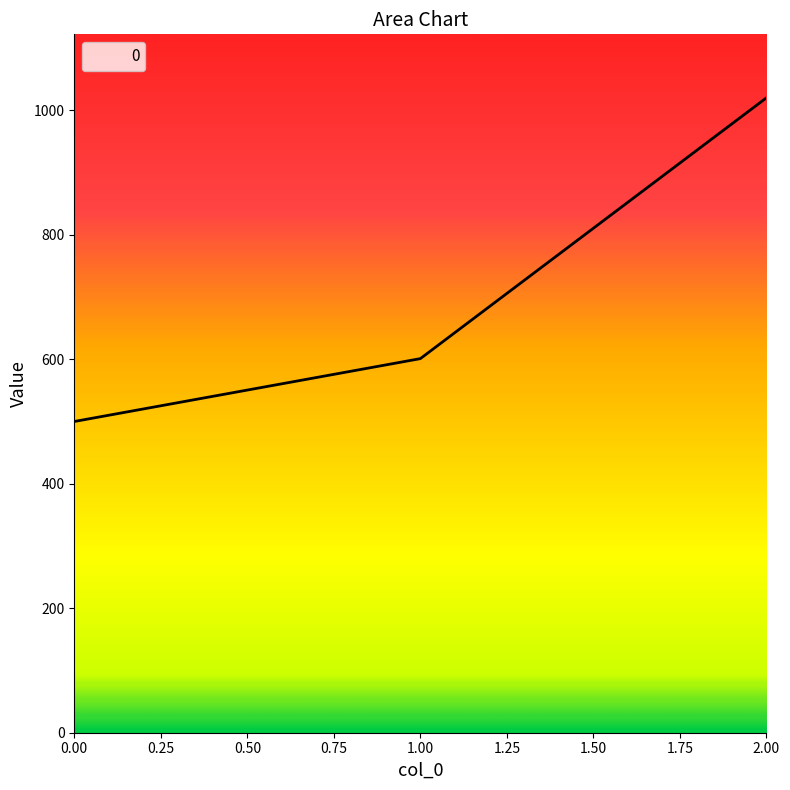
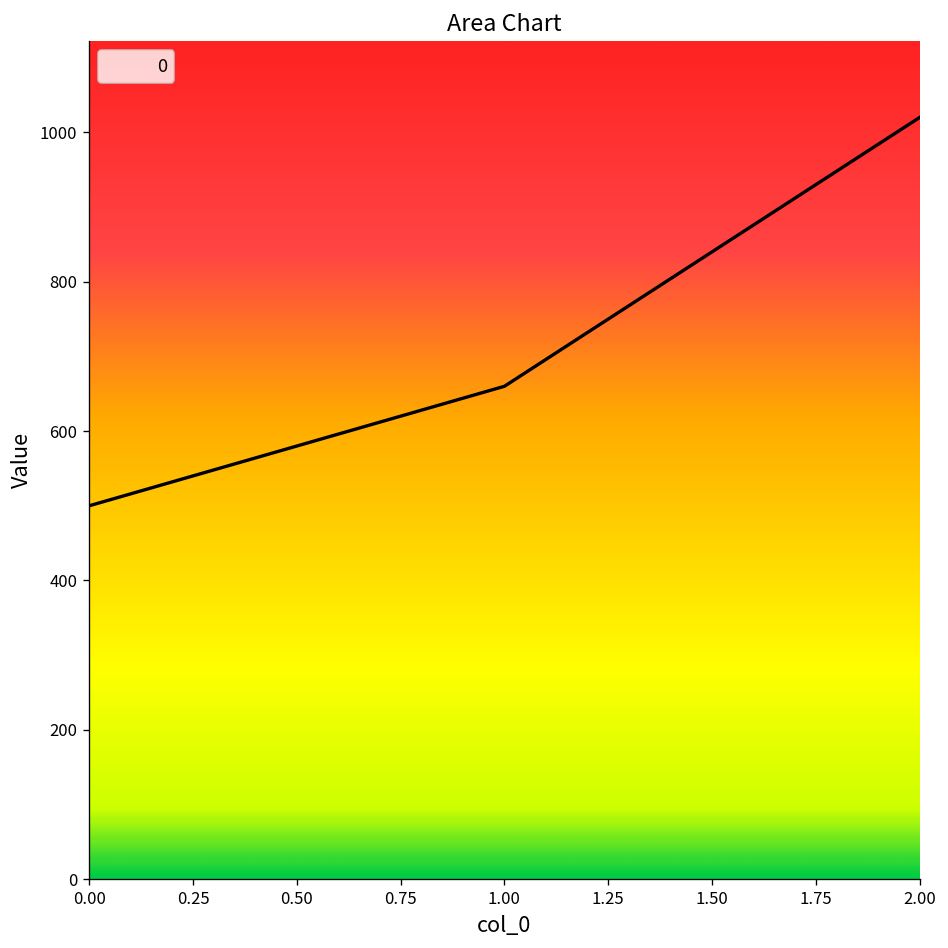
1.00: 600 -> 660
